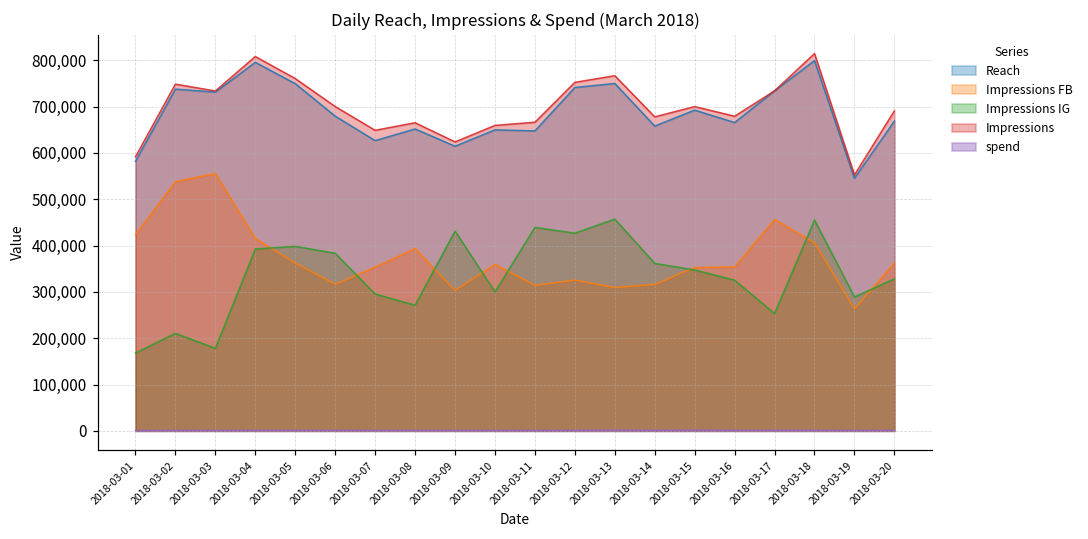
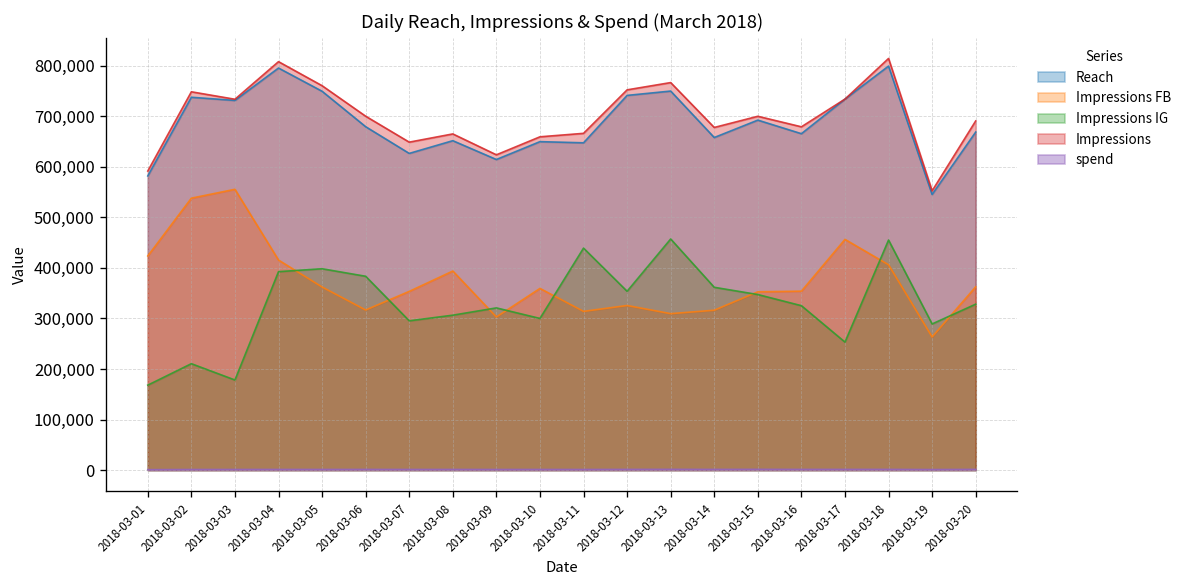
Impressions IG, 2018-03-08: 270,000 -> 310,000
Impressions IG, 2018-03-09: 430,000 -> 320,000
Impressions IG, 2018-03-12: 430,000 -> 350,000
